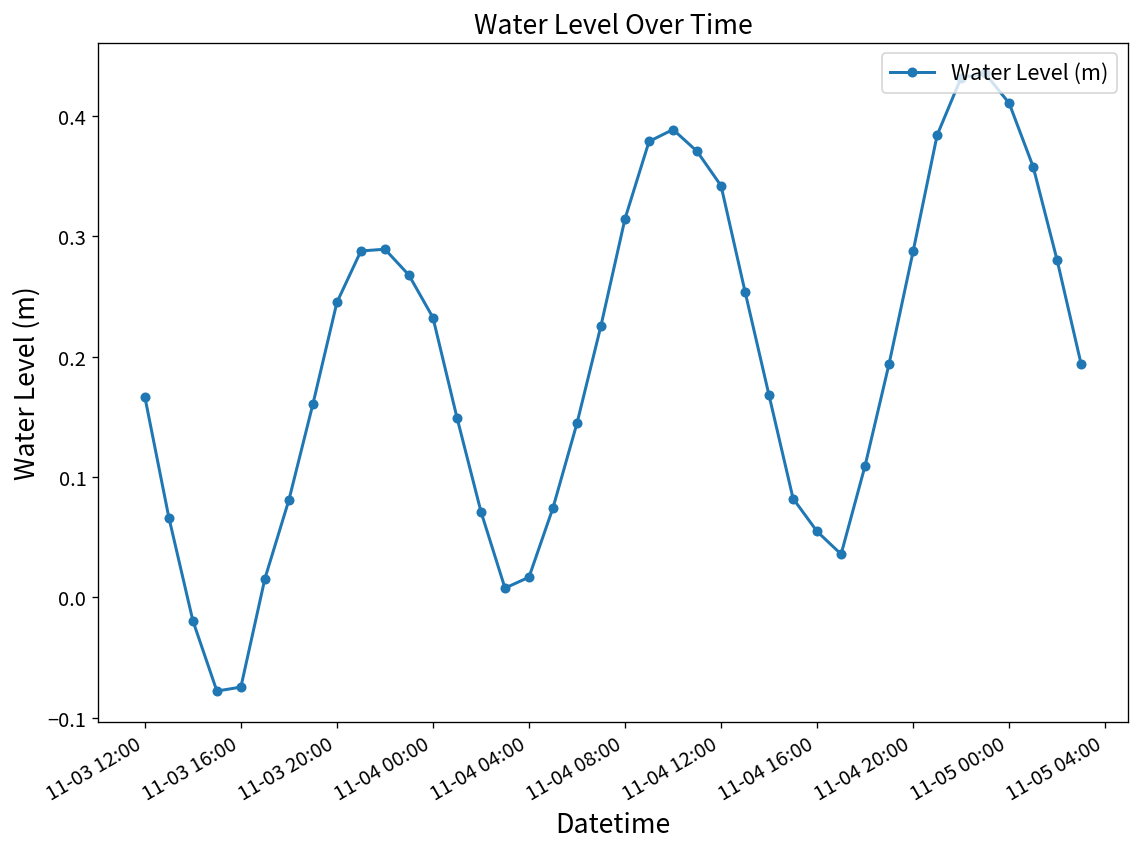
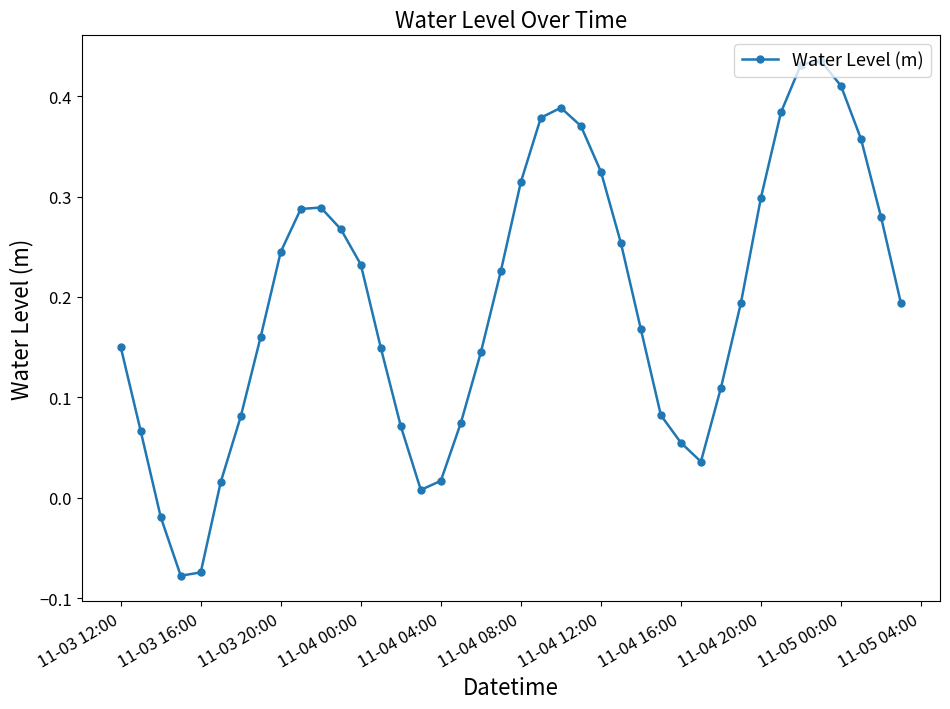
11-03 12:00: 0.166 -> 0.150
11-04 12:00: 0.342 -> 0.325
11-04 20:00: 0.287 -> 0.299
